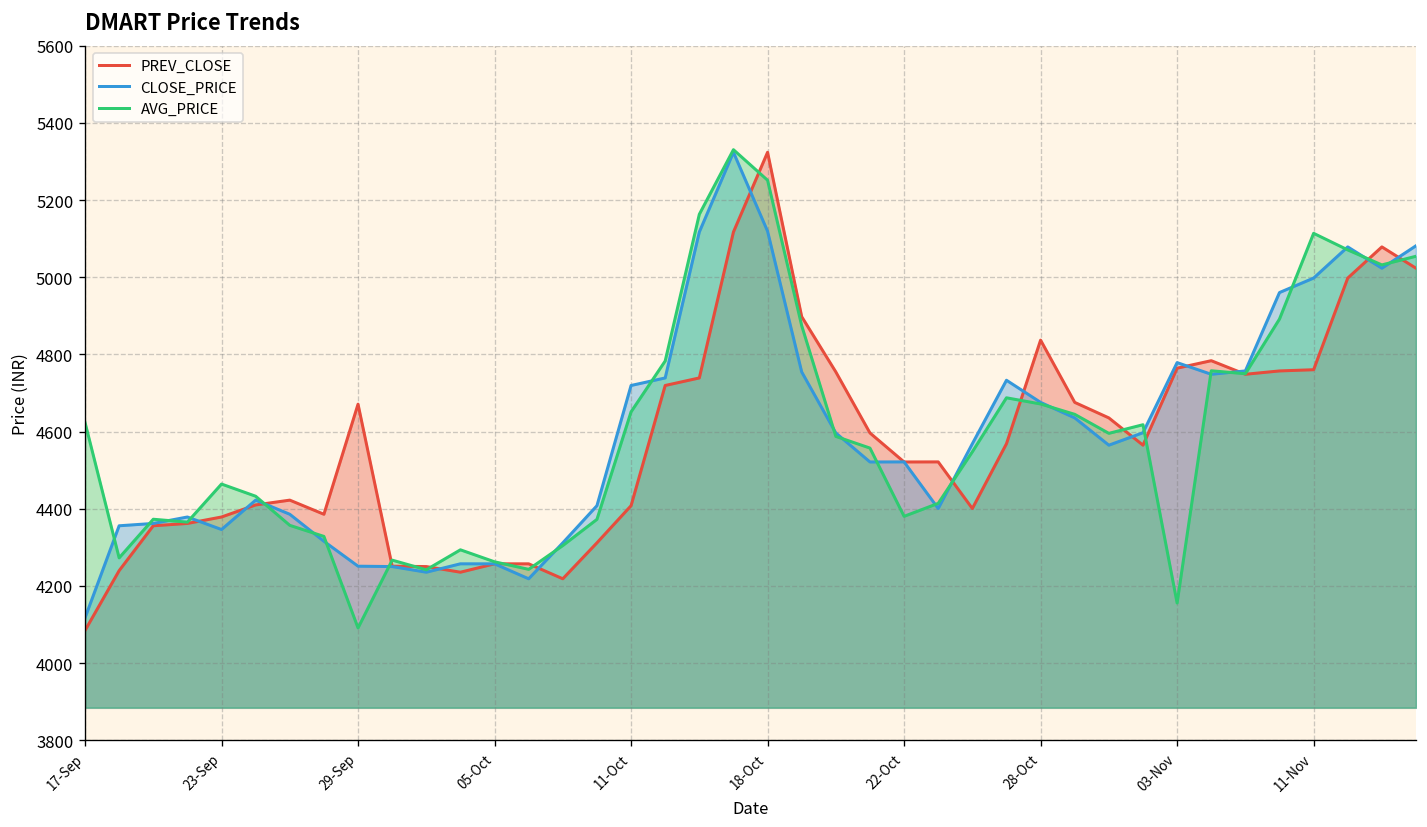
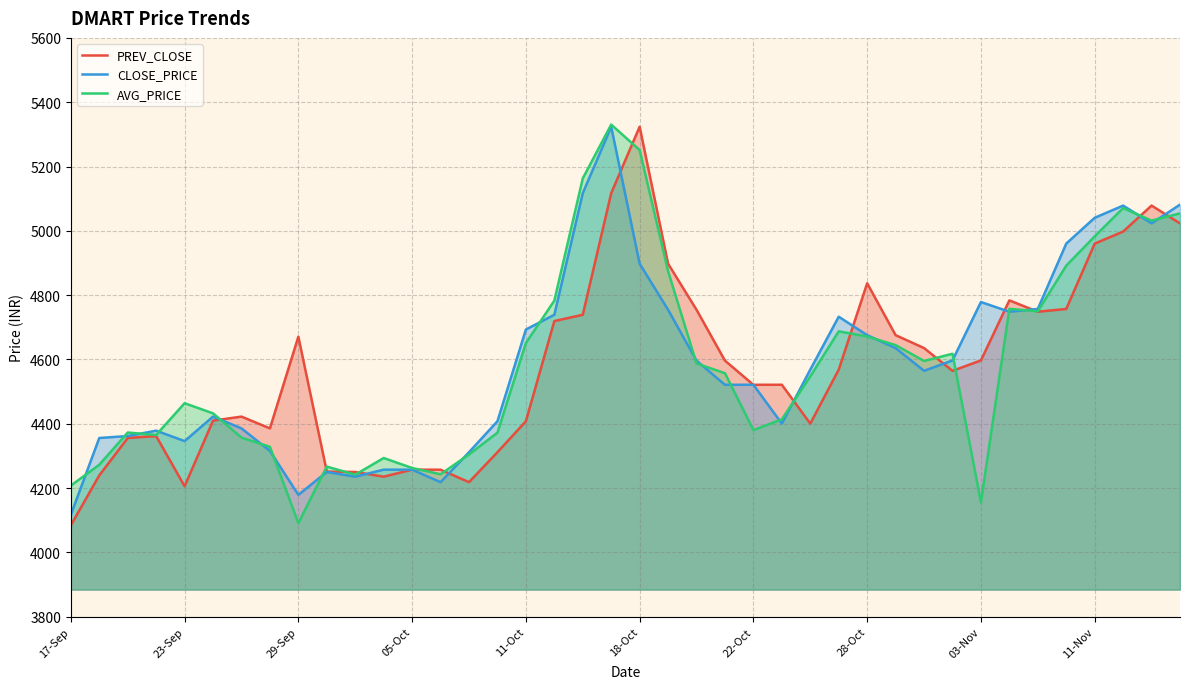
AVG_PRICE, 17-Sep: 4620 -> 4210
PREV_CLOSE, 23-Sep: 4380 -> 4210
CLOSE_PRICE, 29-Sep: 4250 -> 4180
CLOSE_PRICE, 11-Oct: 4720 -> 4690
CLOSE_PRICE, 18-Oct: 5120 -> 4900
PREV_CLOSE, 03-Nov: 4760 -> 4600
PREV_CLOSE, 11-Nov: 4760 -> 4960
CLOSE_PRICE, 11-Nov: 5000 -> 5040
AVG_PRICE, 11-Nov: 5110 -> 4980
